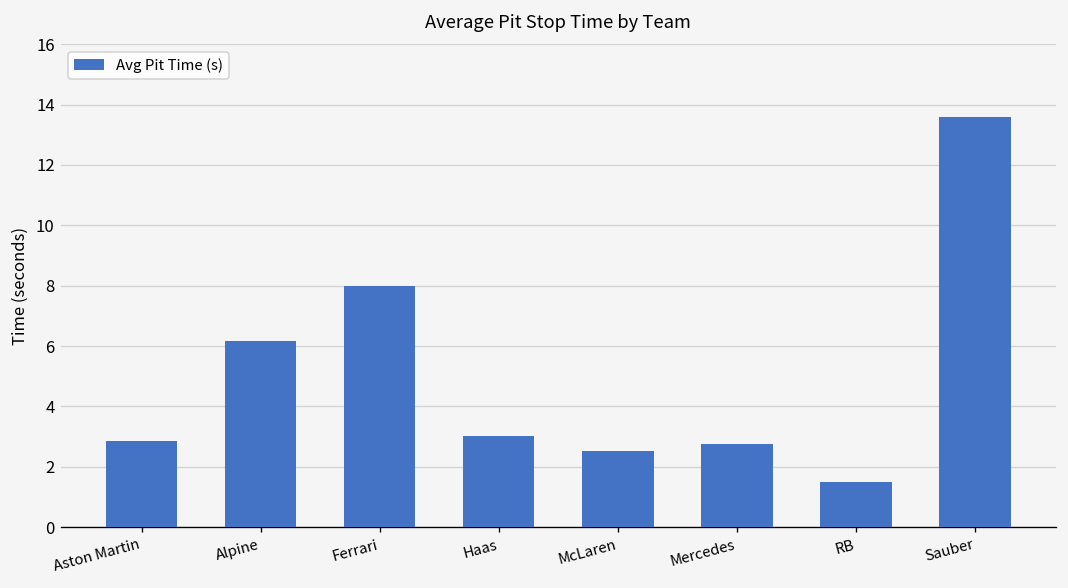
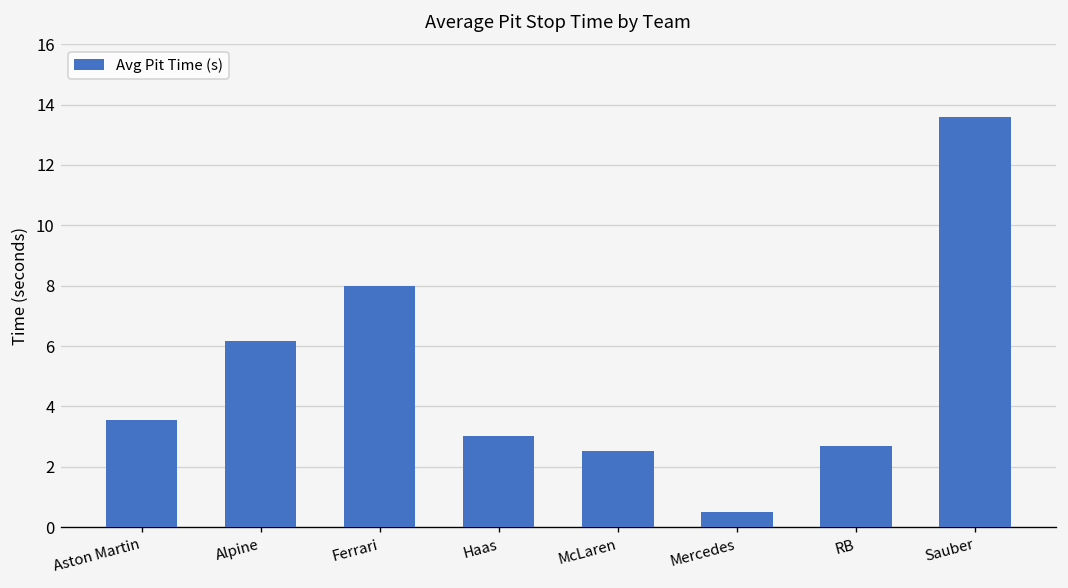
Aston Martin: 2.9 -> 3.5
Mercedes: 2.7 -> 0.5
RB: 1.5 -> 2.7
